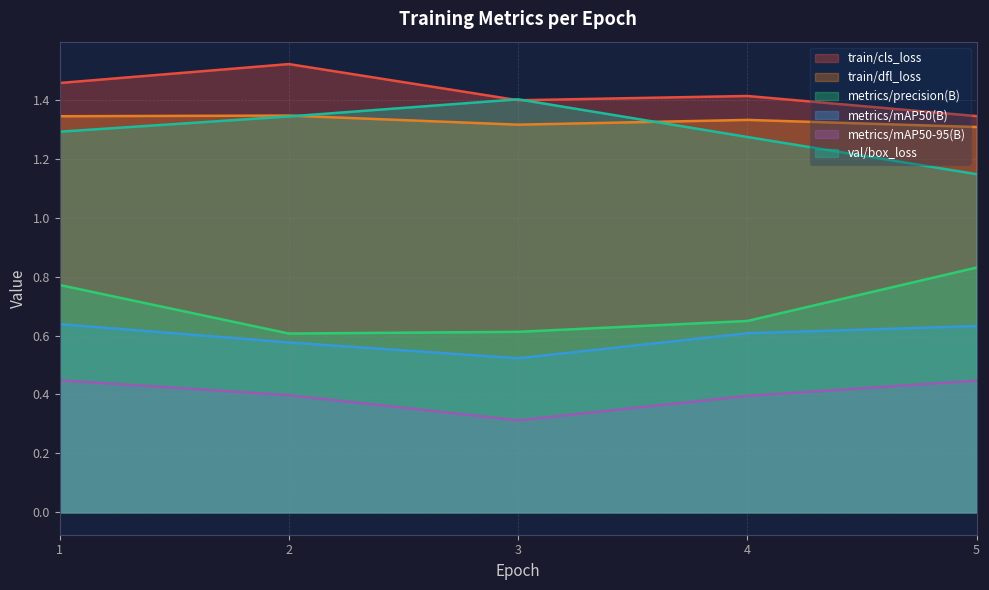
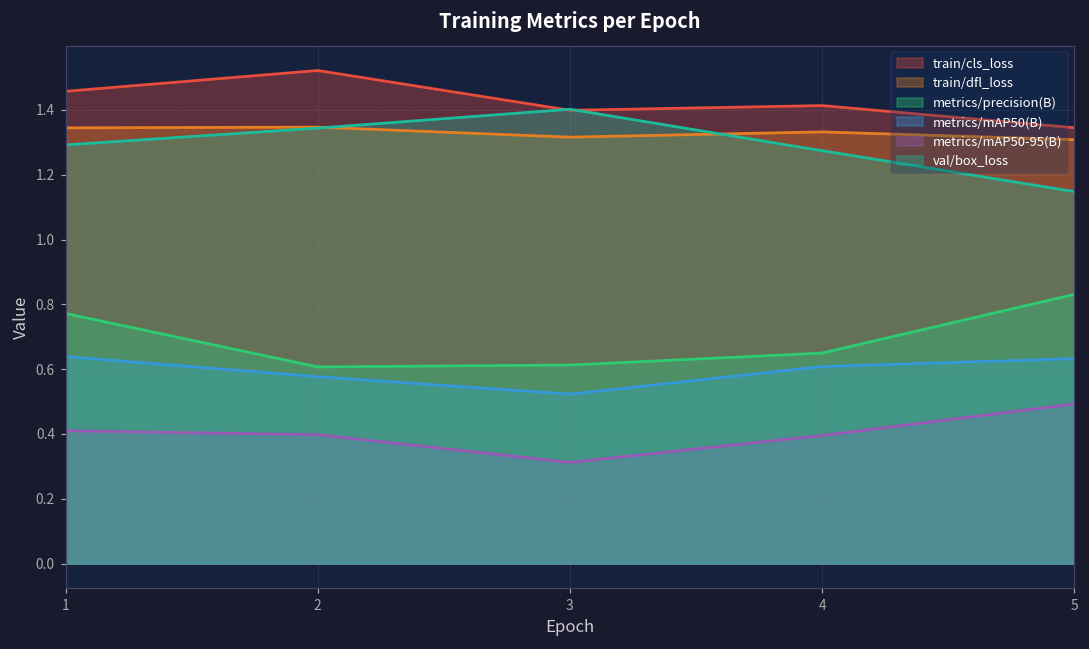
metrics/mAP50-95(B), 1: 0.45 -> 0.41
metrics/mAP50-95(B), 5: 0.45 -> 0.49
